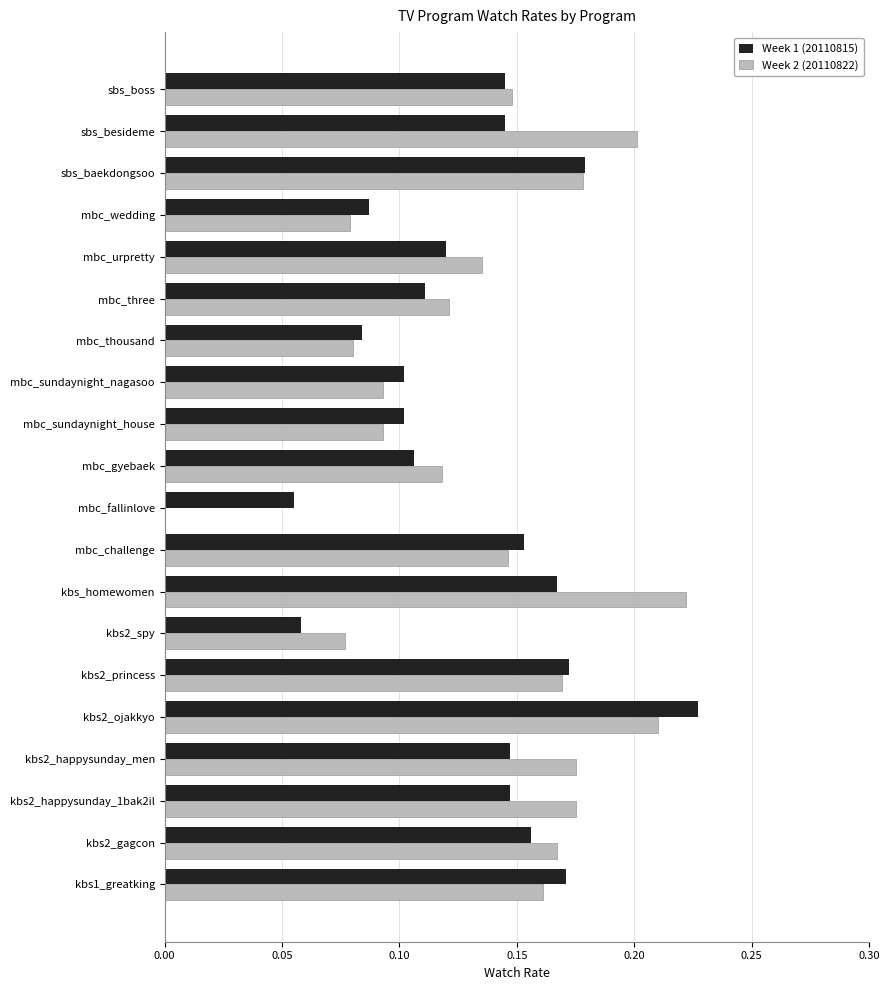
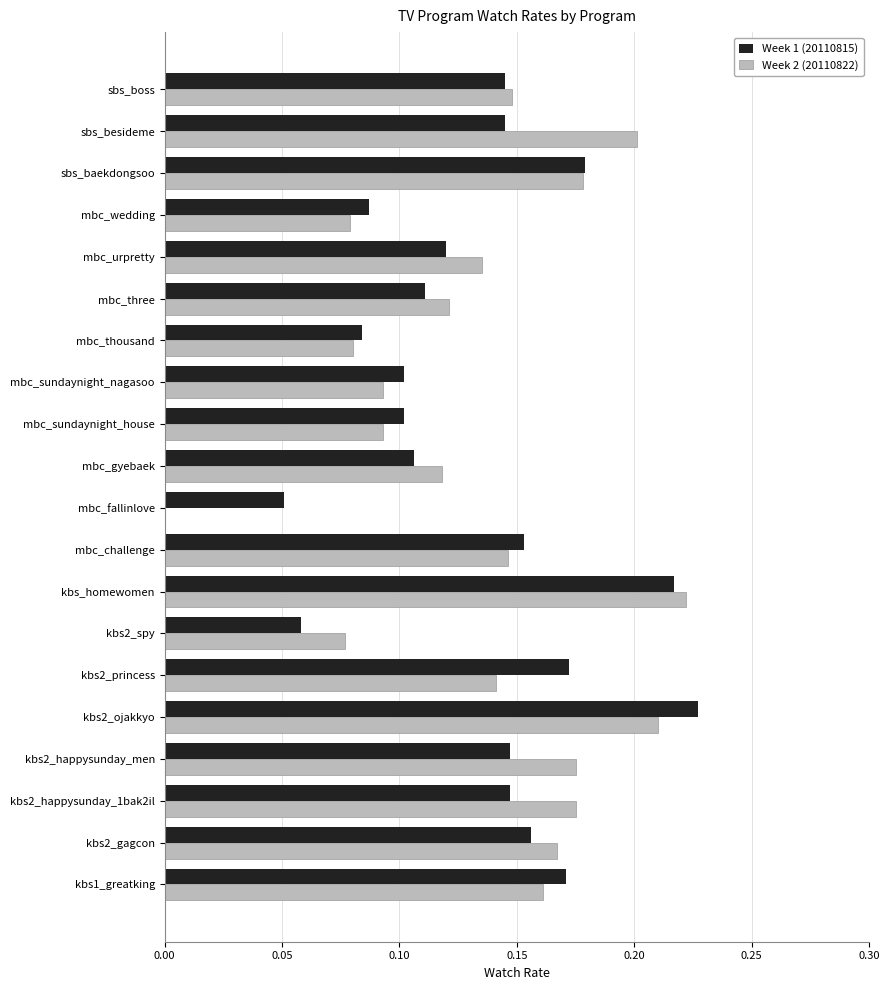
Week 1 (20110815), mbc_fallinlove: 0.055 -> 0.051
Week 1 (20110815), kbs_homewomen: 0.167 -> 0.217
Week 2 (20110822), kbs2_princess: 0.169 -> 0.141
